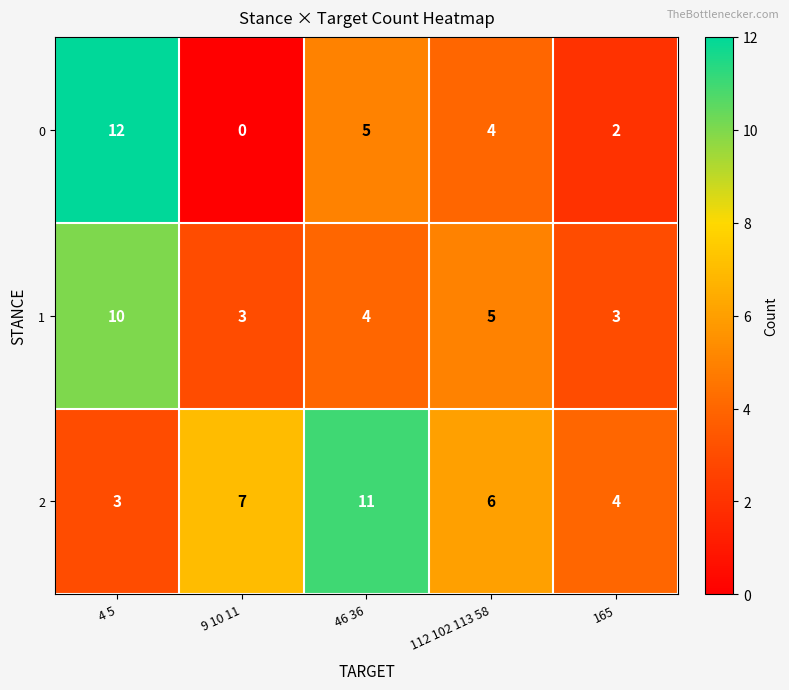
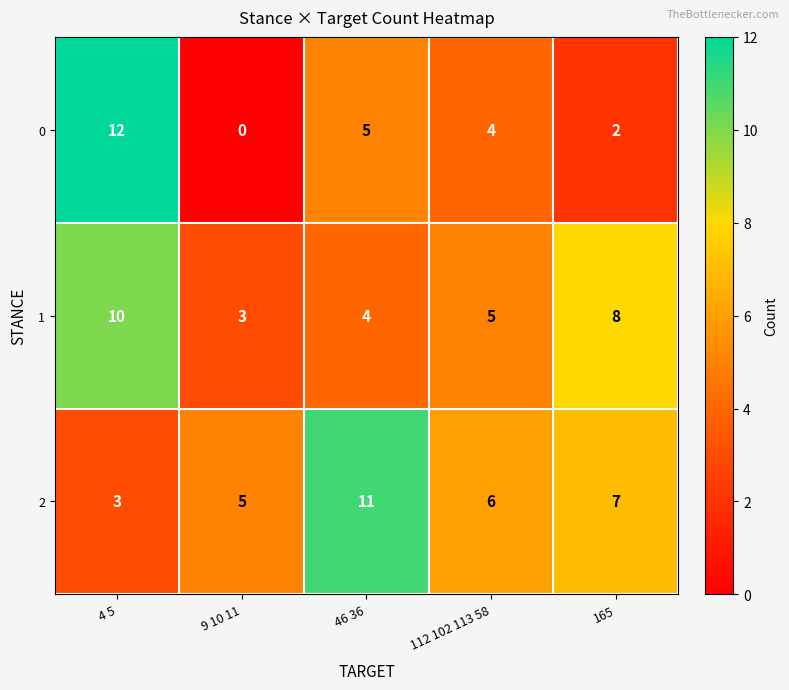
1, 165: 3 -> 8
2, 9 10 11: 7 -> 5
2, 165: 4 -> 7
